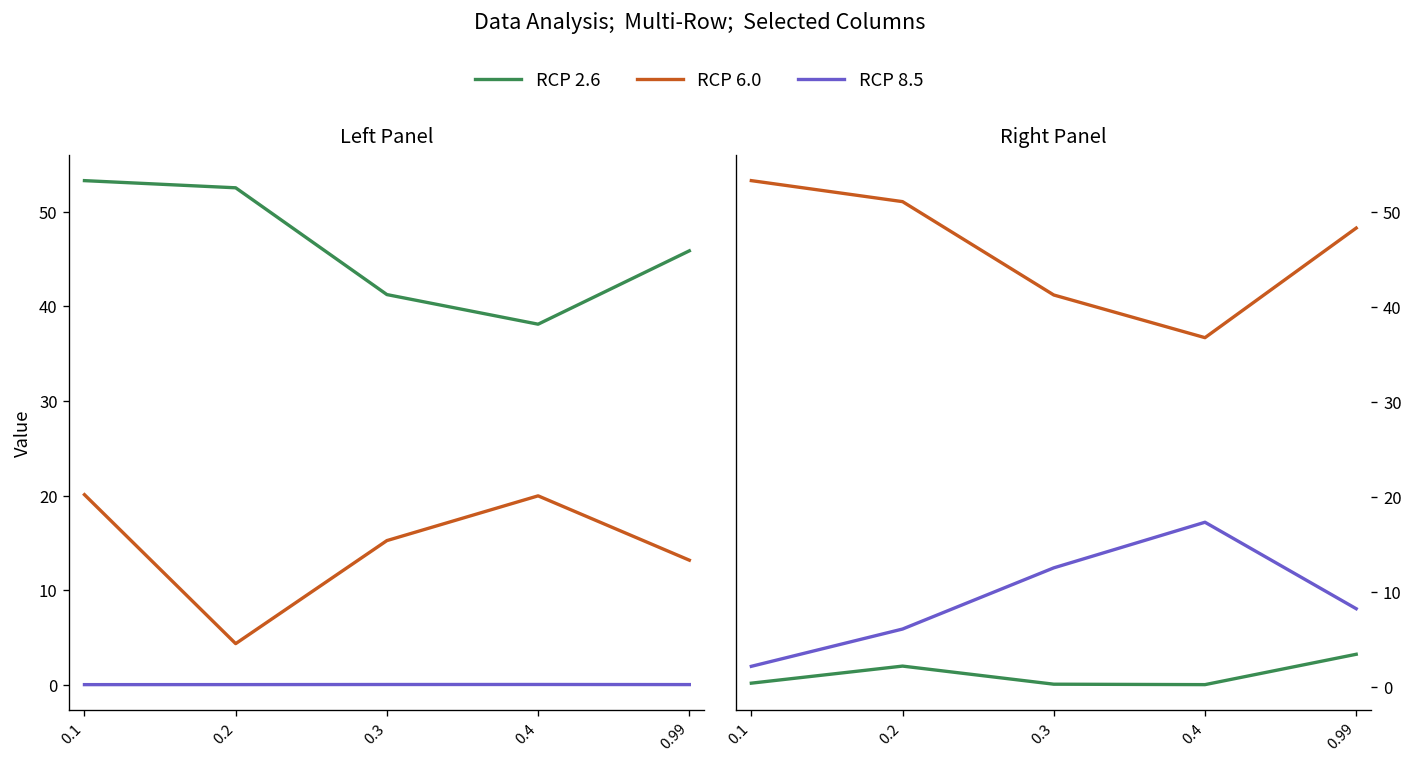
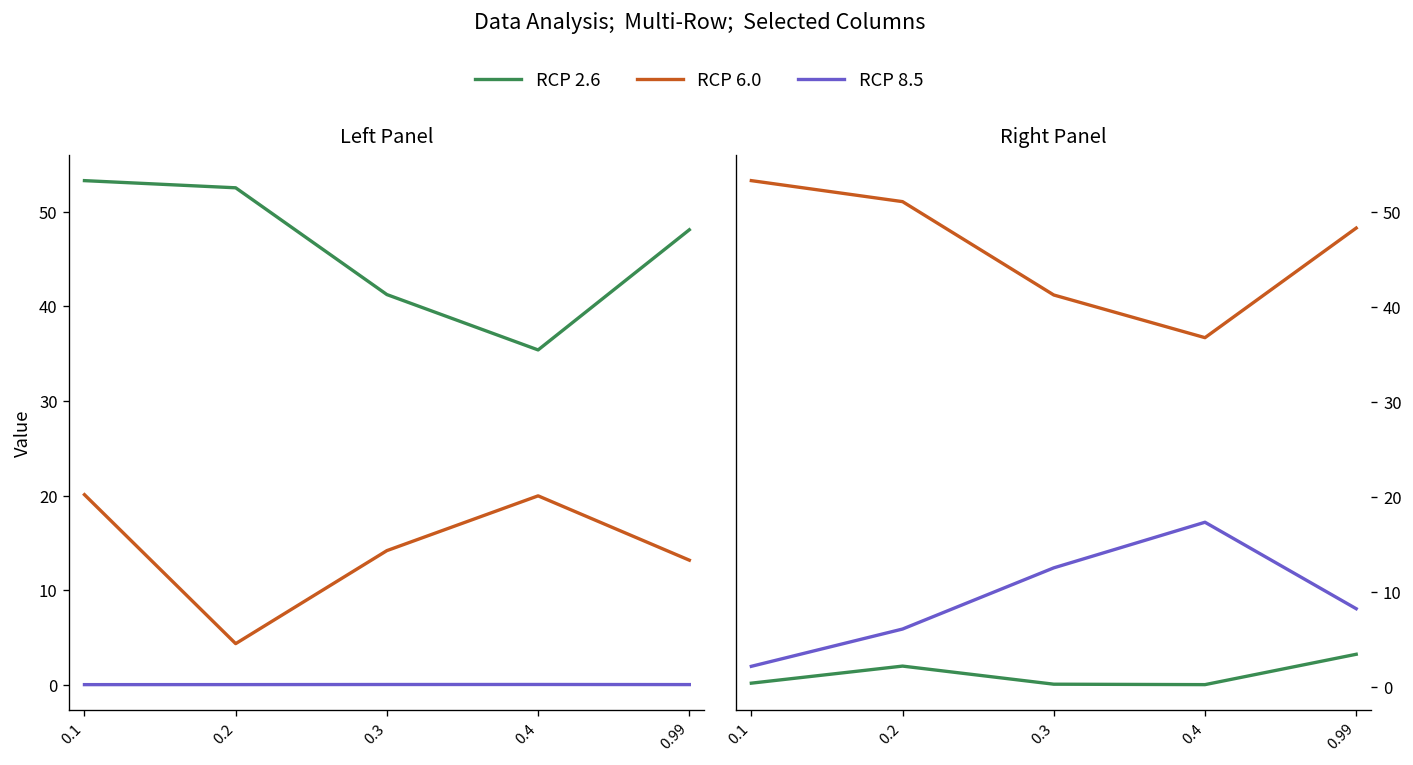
Left Panel, RCP 6.0, 0.3: 15 -> 14
Left Panel, RCP 2.6, 0.4: 38 -> 35
Left Panel, RCP 2.6, 0.99: 46 -> 48
